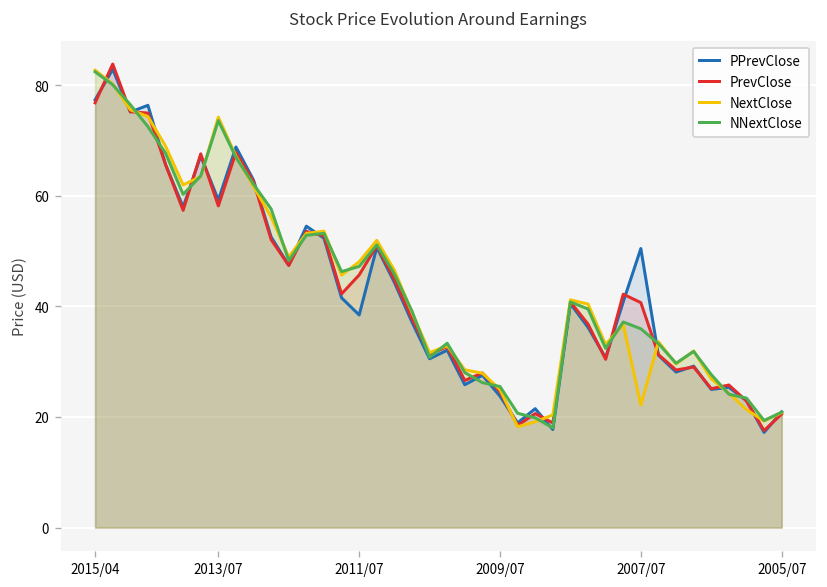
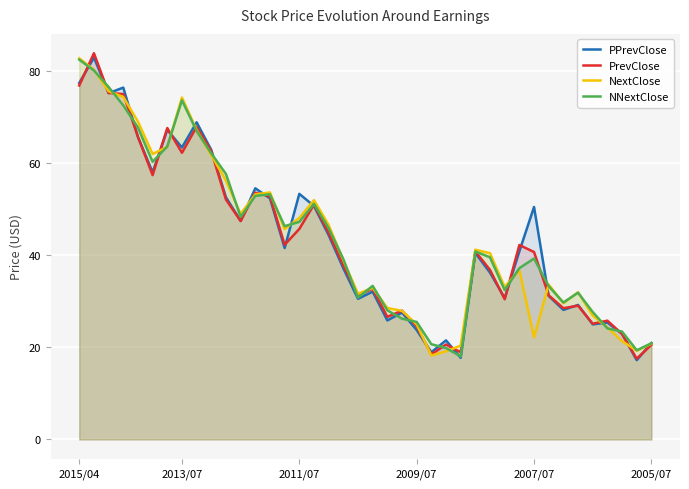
PPrevClose, 2013/07: 59 -> 63
PrevClose, 2013/07: 58 -> 62
PPrevClose, 2011/07: 38 -> 53
NNextClose, 2007/07: 36 -> 39
